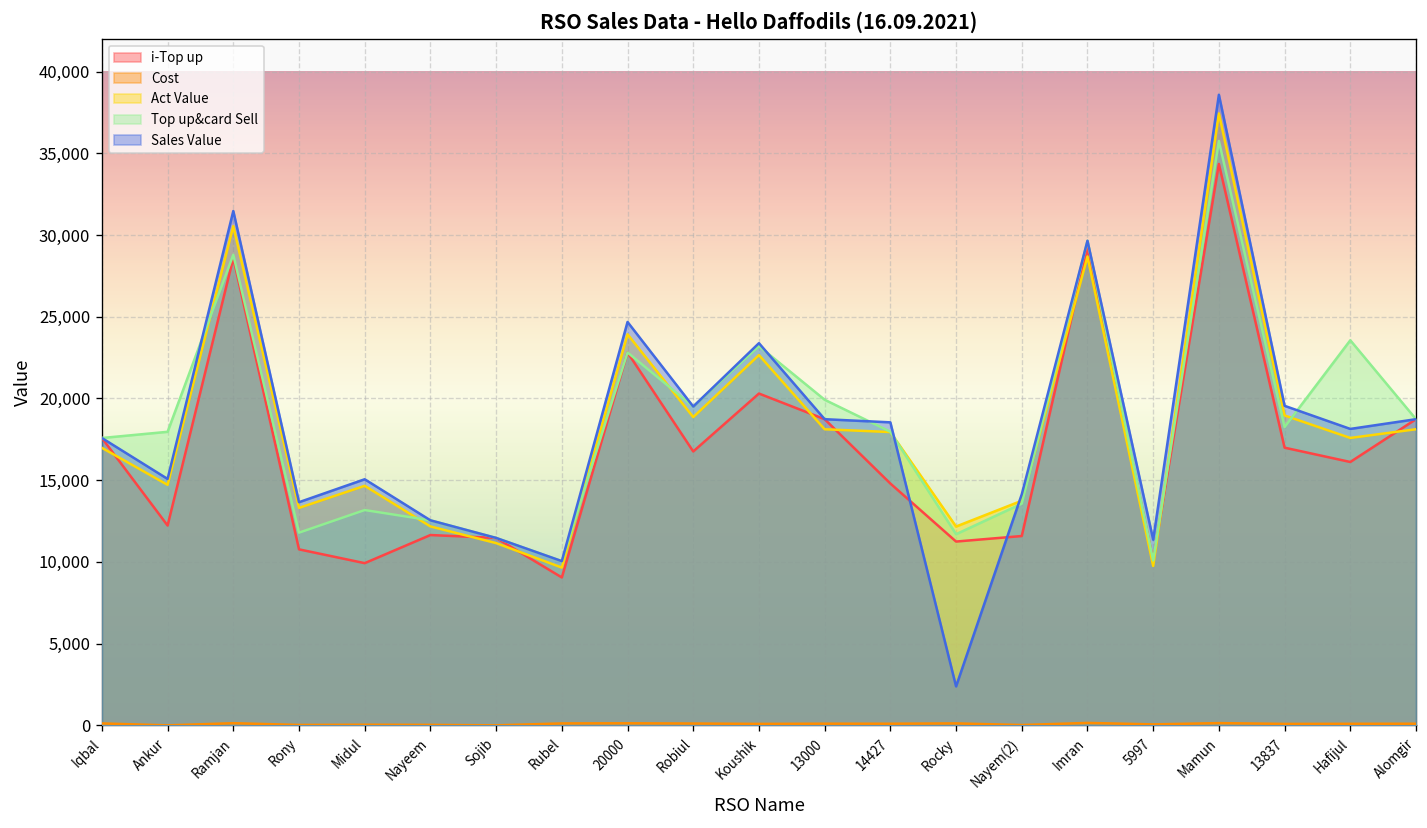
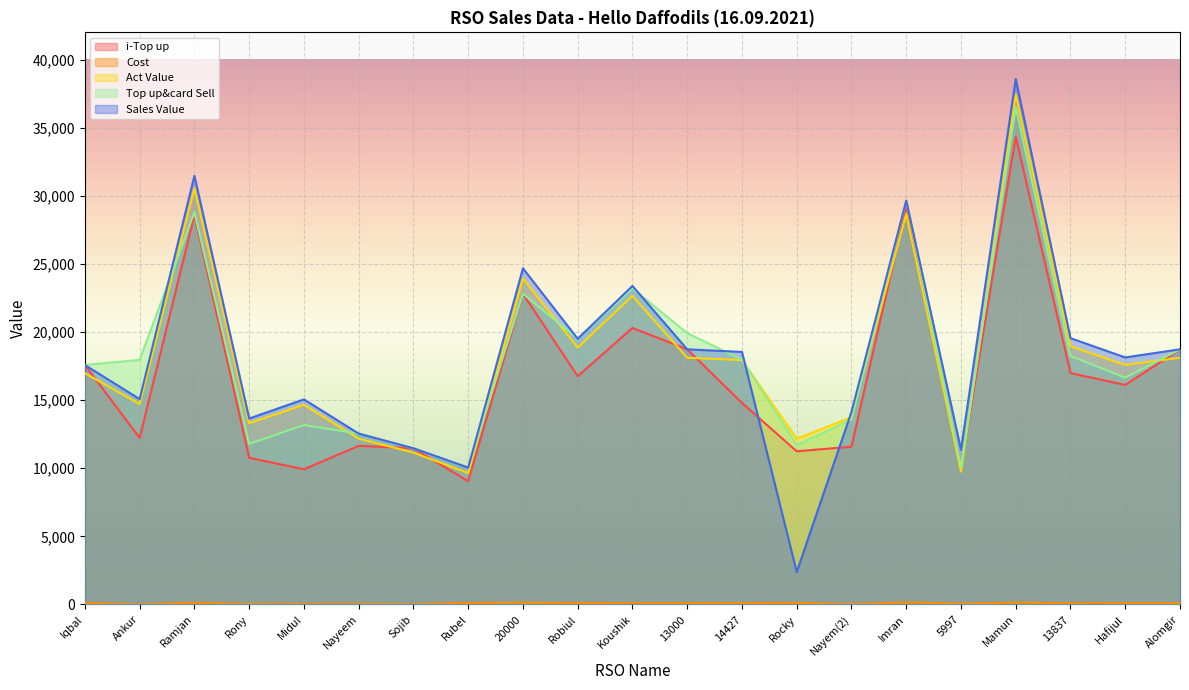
Top up&card Sell, Mamun: 35,800 -> 36,500
Top up&card Sell, Hafijul: 23,600 -> 16,700
